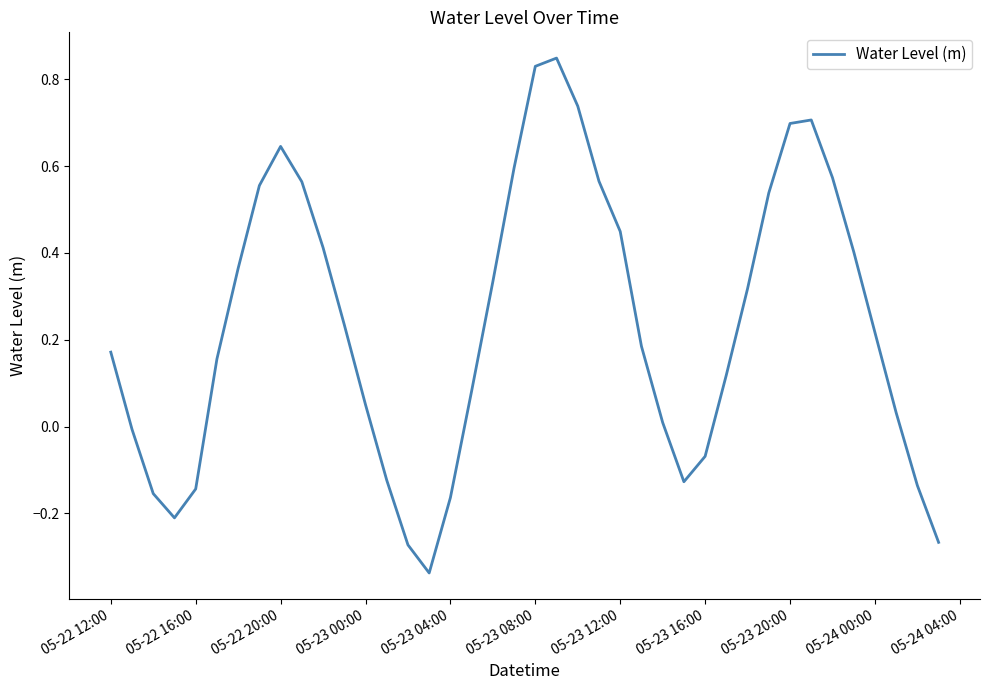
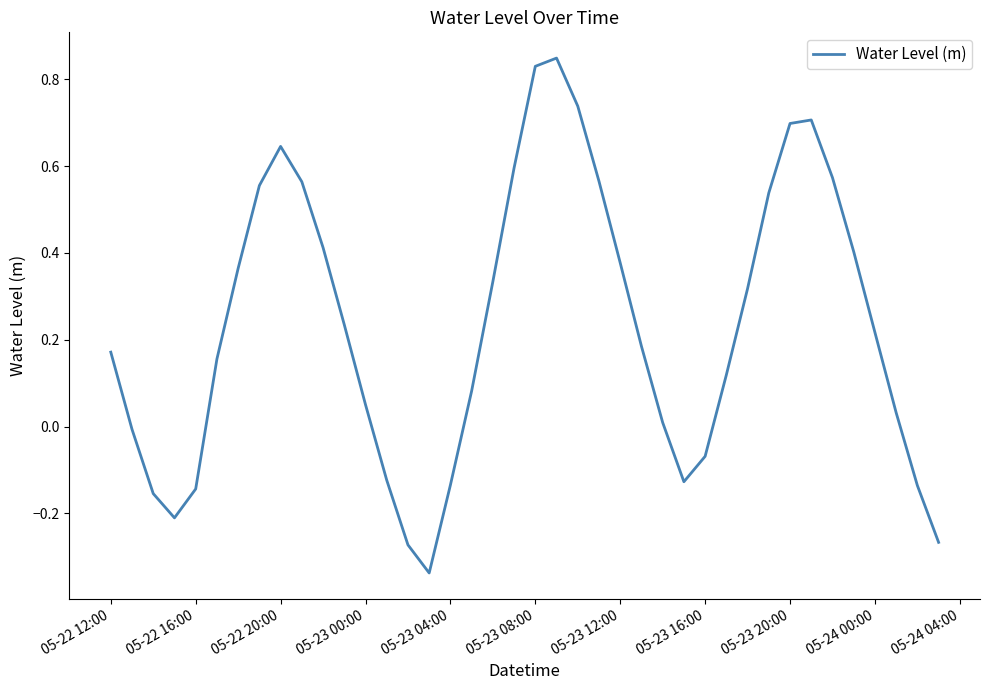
05-23 04:00: -0.16 -> -0.13
05-23 12:00: 0.45 -> 0.38
